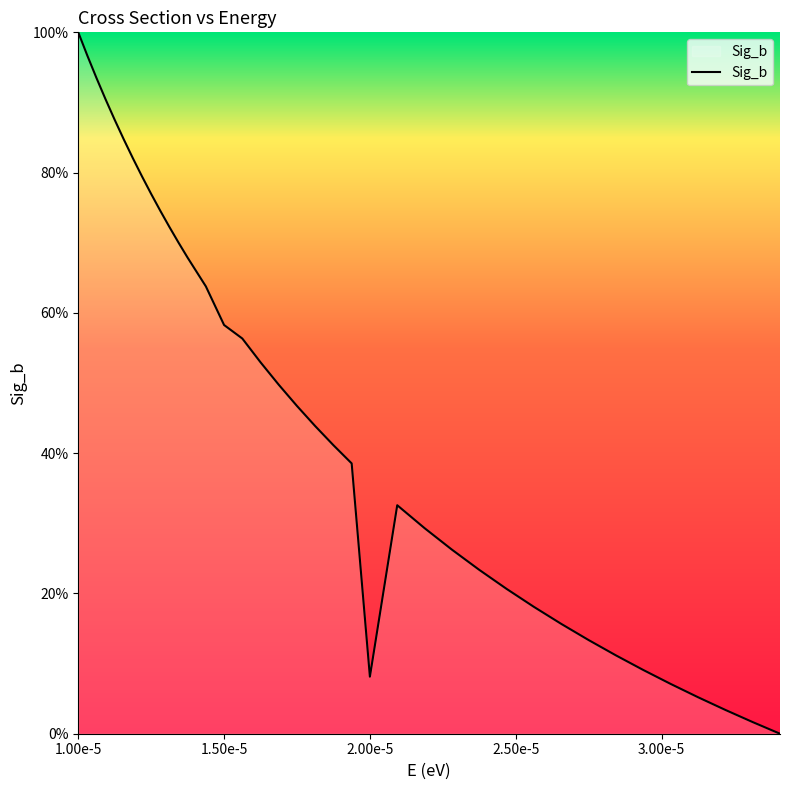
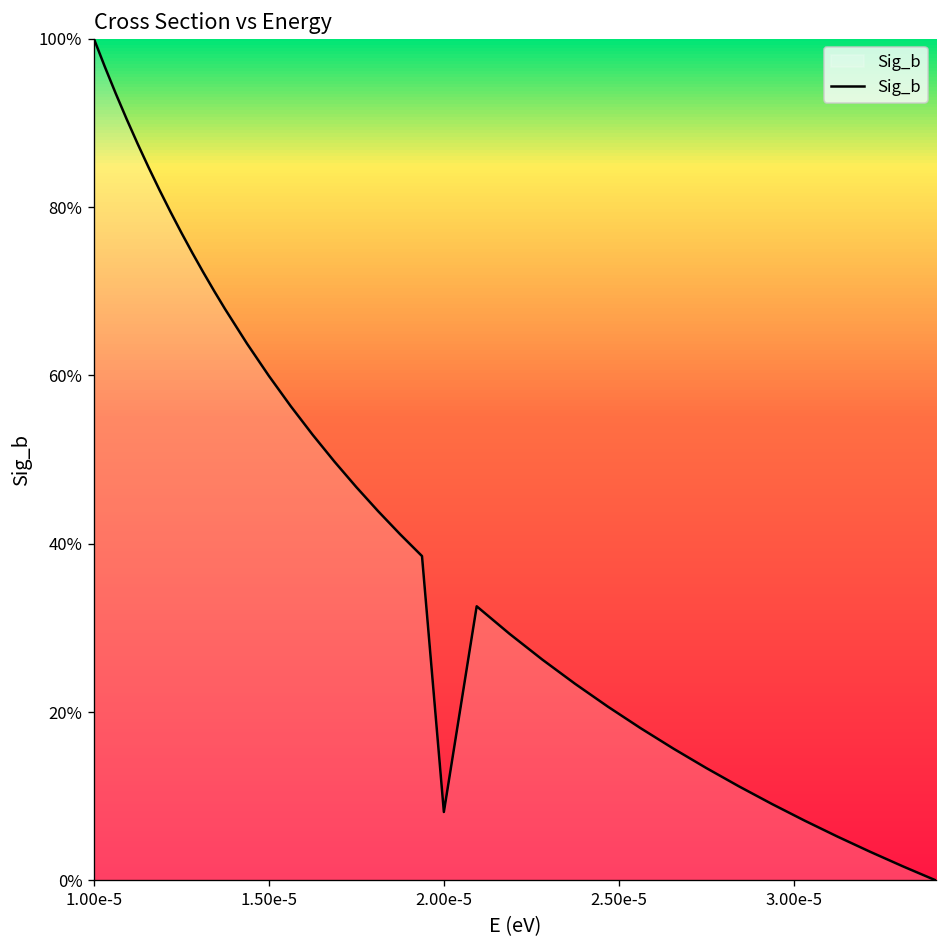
1.50e-5: 58% -> 60%
